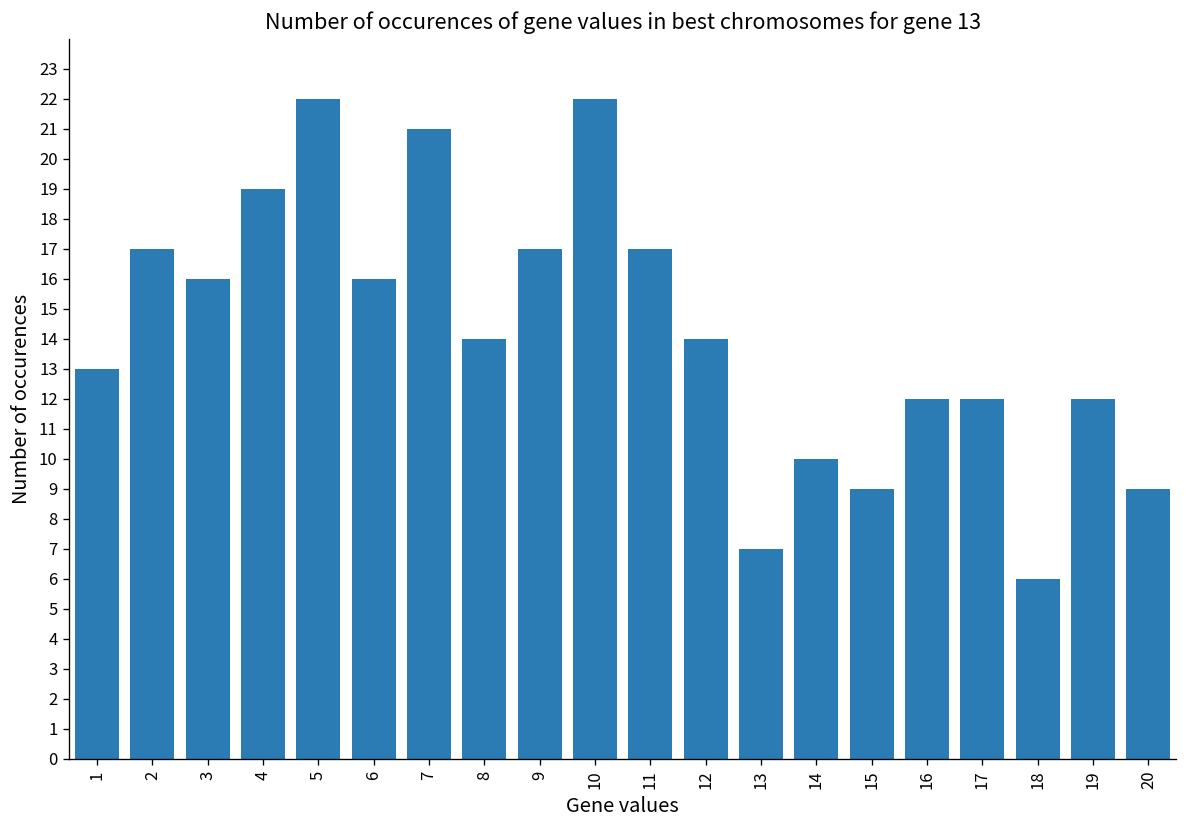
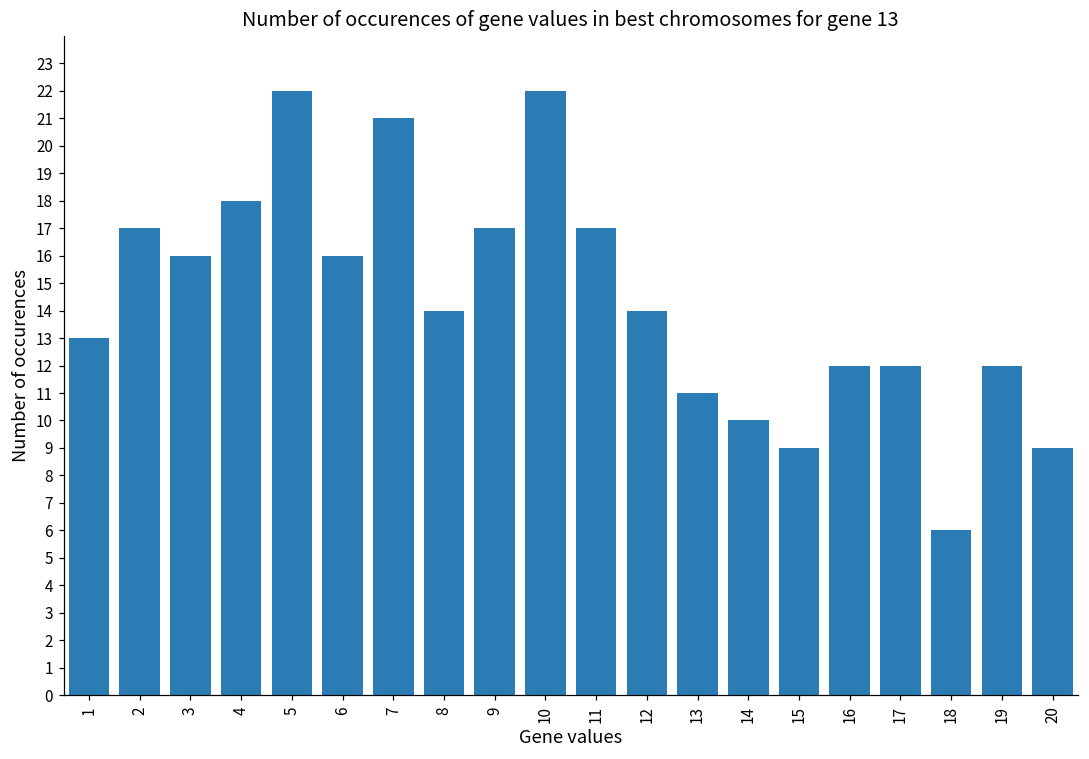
4: 19 -> 18
13: 7 -> 11
